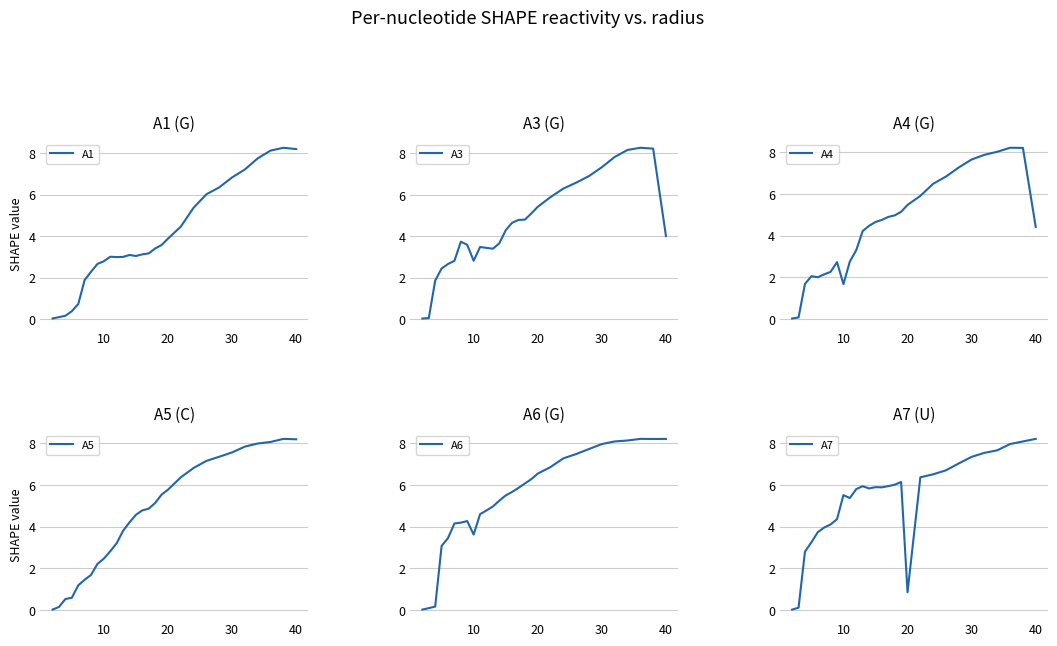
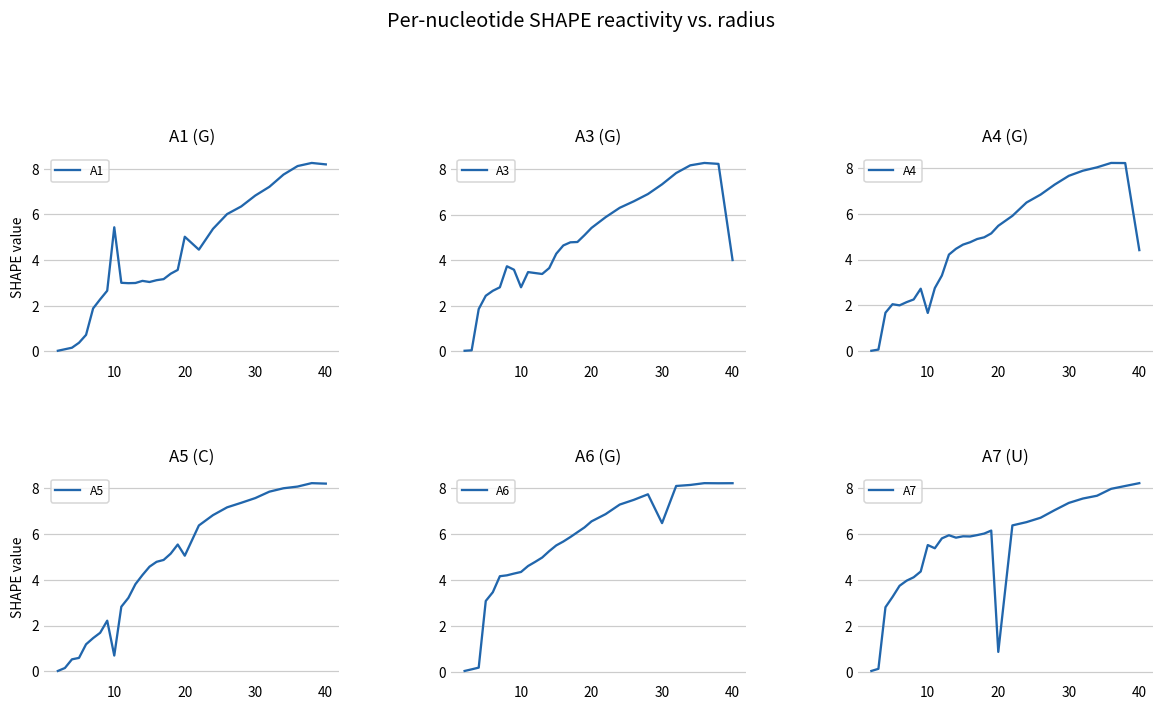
A1 (G), 10: 2.8 -> 5.4
A1 (G), 20: 3.9 -> 5.0
A5 (C), 10: 2.5 -> 0.7
A5 (C), 20: 5.8 -> 5.0
A6 (G), 10: 3.6 -> 4.3
A6 (G), 30: 8.0 -> 6.5
